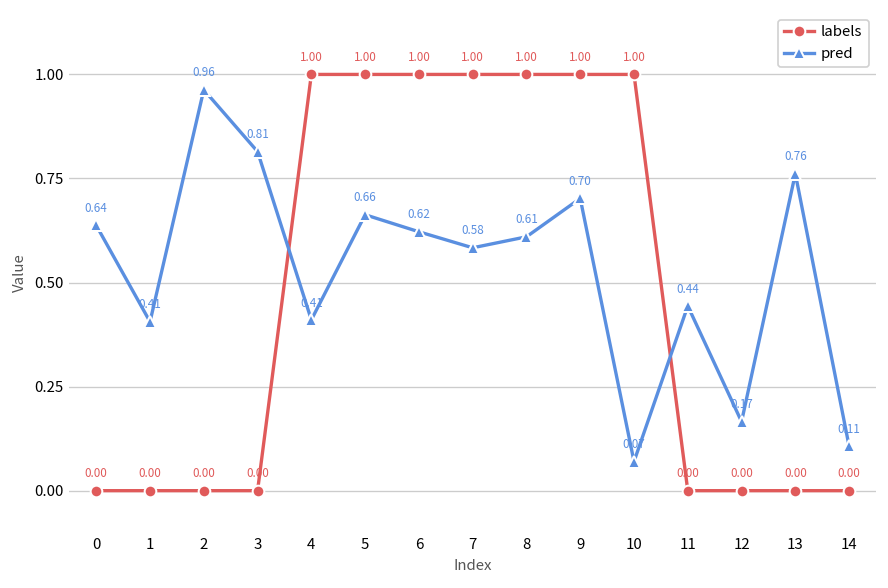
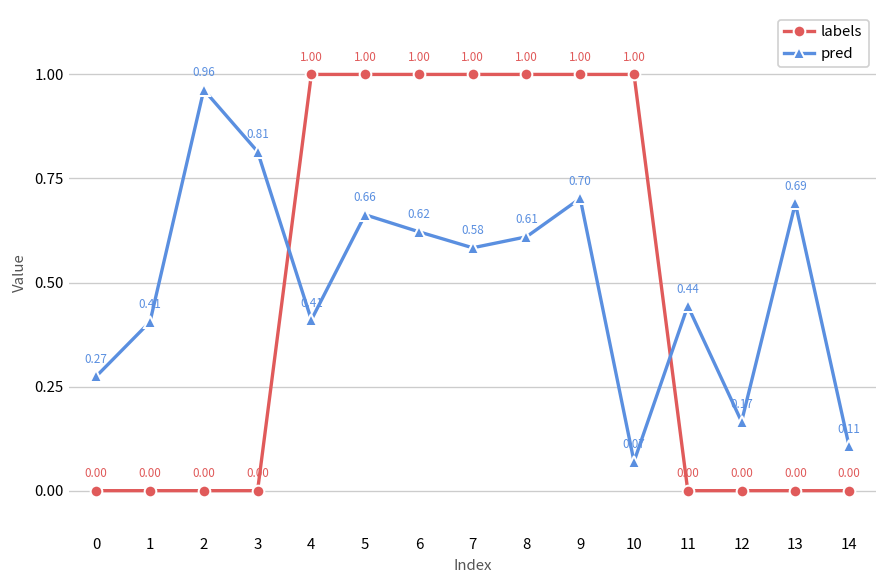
pred, 0: 0.64 -> 0.27
pred, 13: 0.76 -> 0.69
